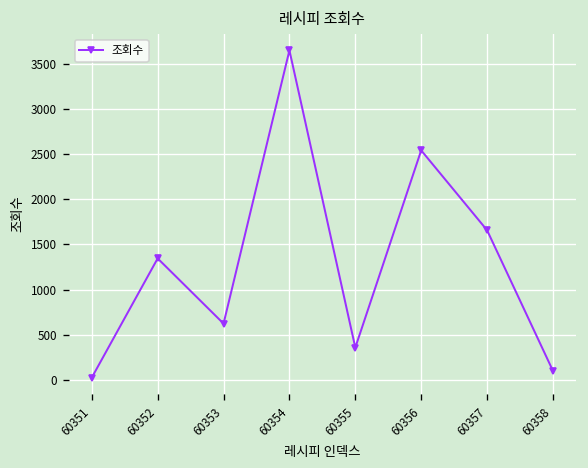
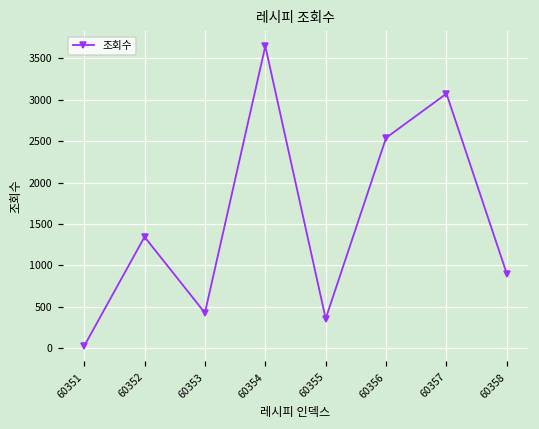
60353: 600 -> 400
60357: 1700 -> 3100
60358: 100 -> 900
